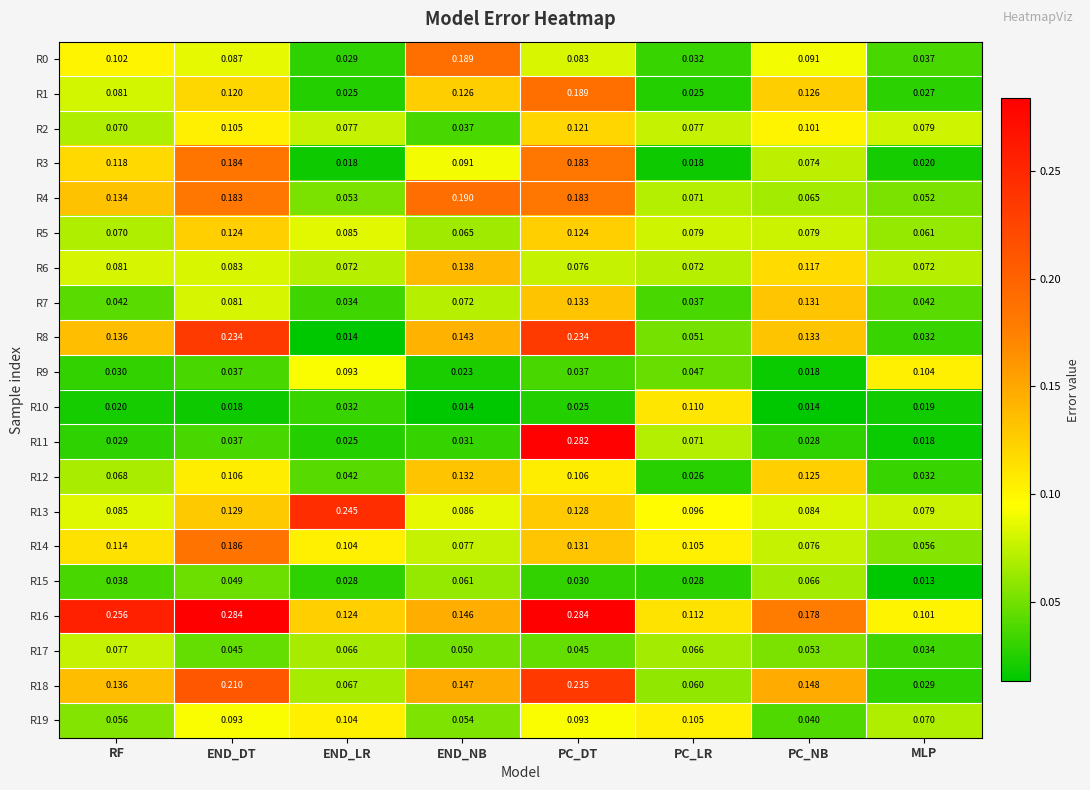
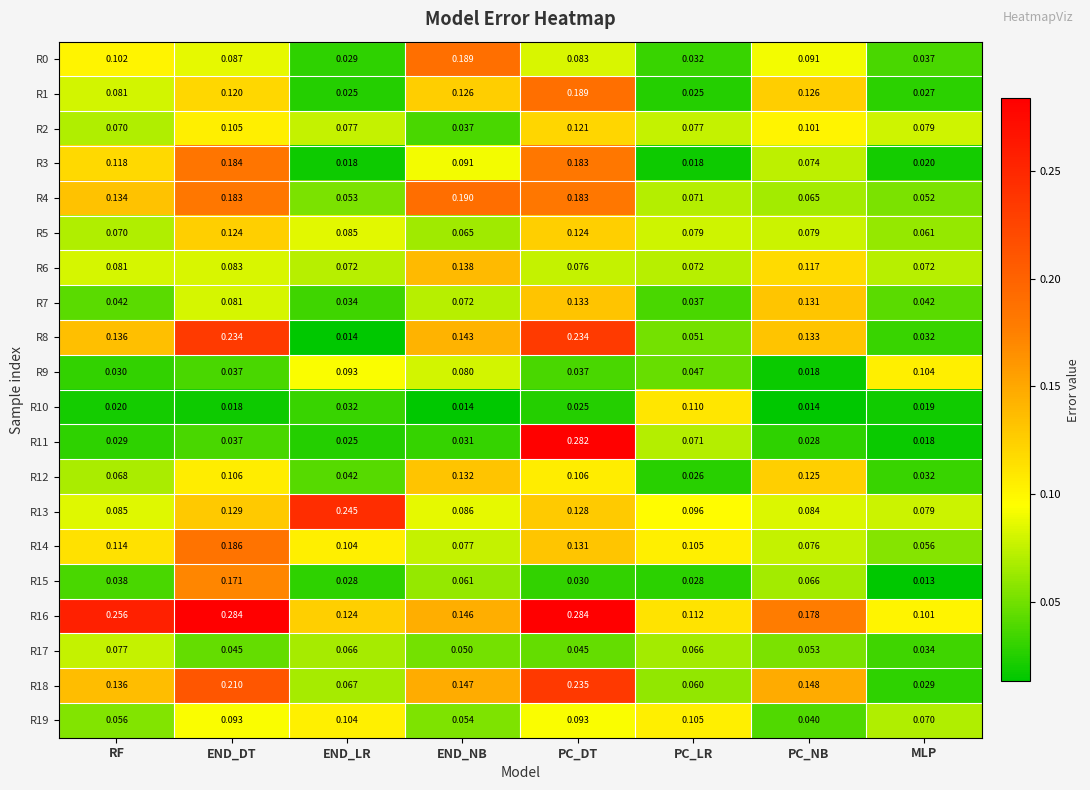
R9, END_NB: 0.023 -> 0.080
R15, END_DT: 0.049 -> 0.171
